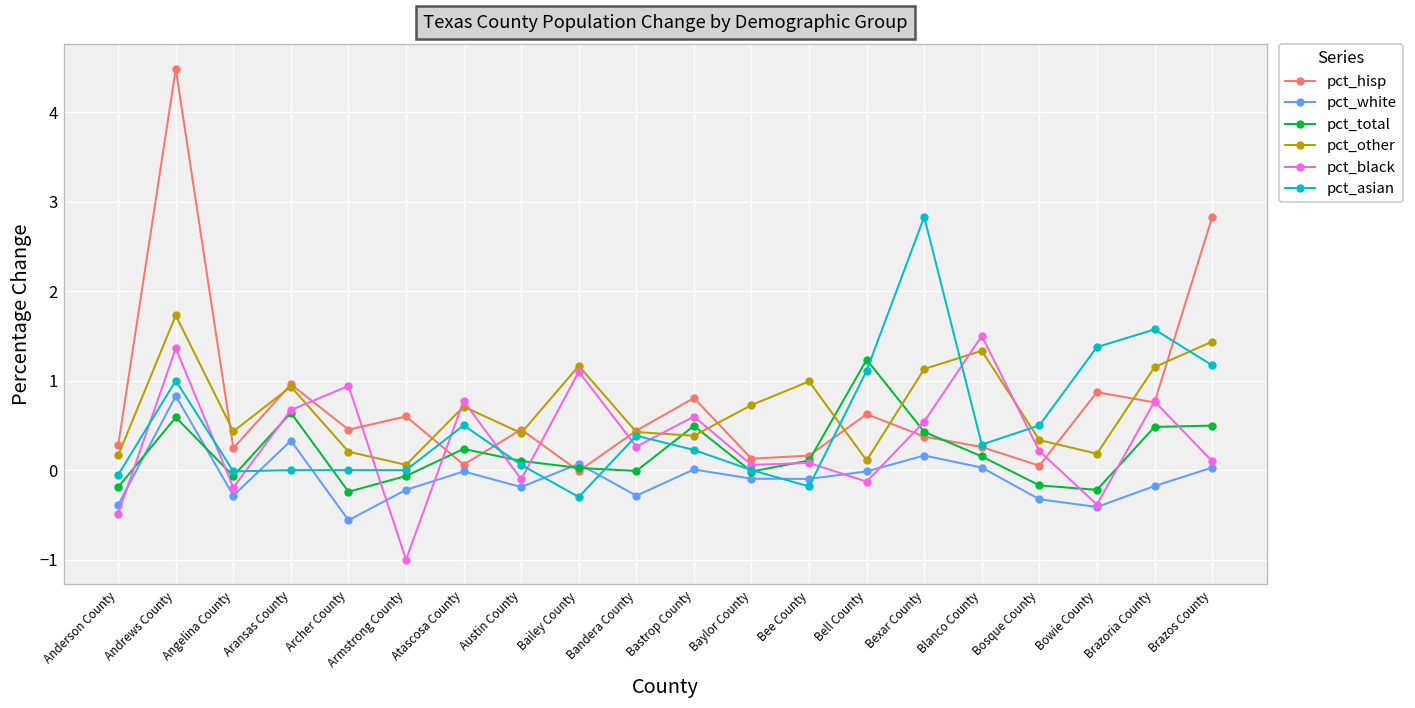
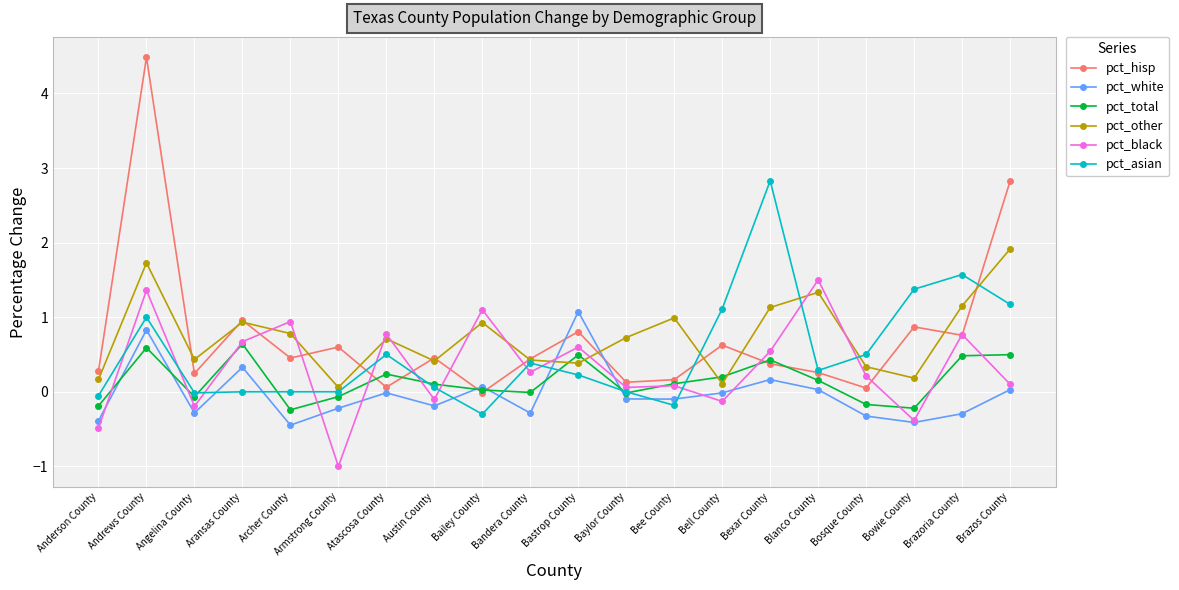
pct_white, Archer County: -0.6 -> -0.4
pct_other, Archer County: 0.2 -> 0.8
pct_other, Bailey County: 1.2 -> 0.9
pct_white, Bastrop County: 0.0 -> 1.1
pct_total, Bell County: 1.2 -> 0.2
pct_white, Brazoria County: -0.2 -> -0.3
pct_other, Brazos County: 1.4 -> 1.9
